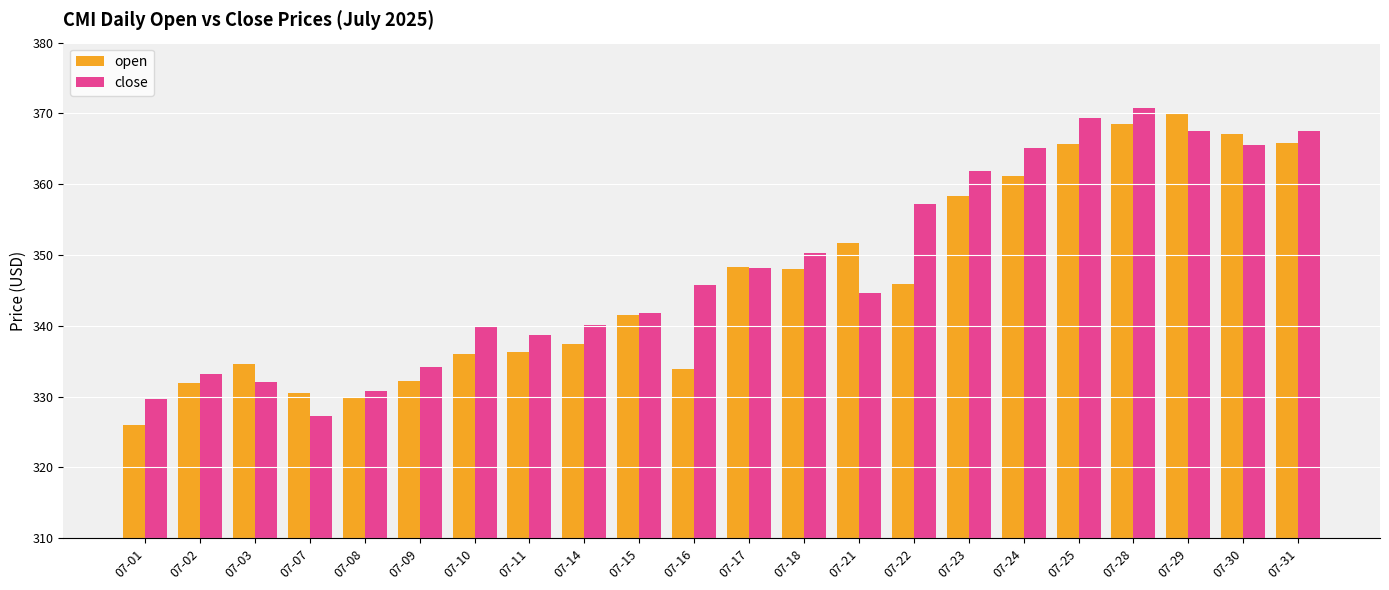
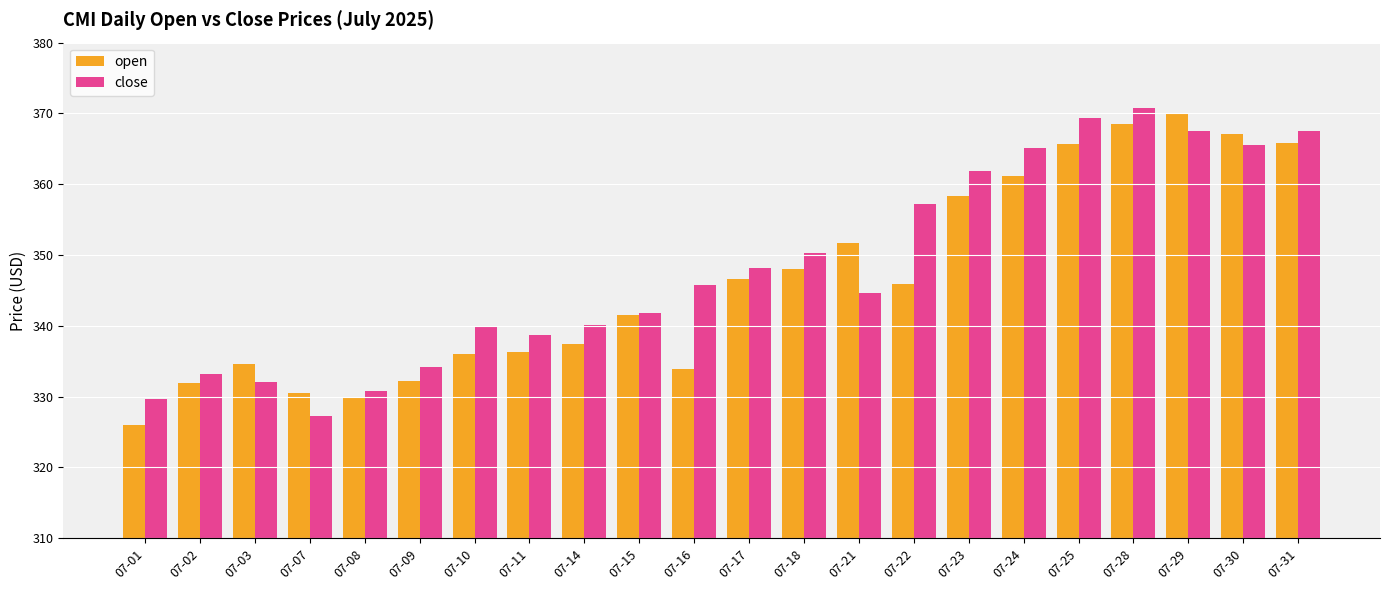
open, 07-17: 348 -> 347
